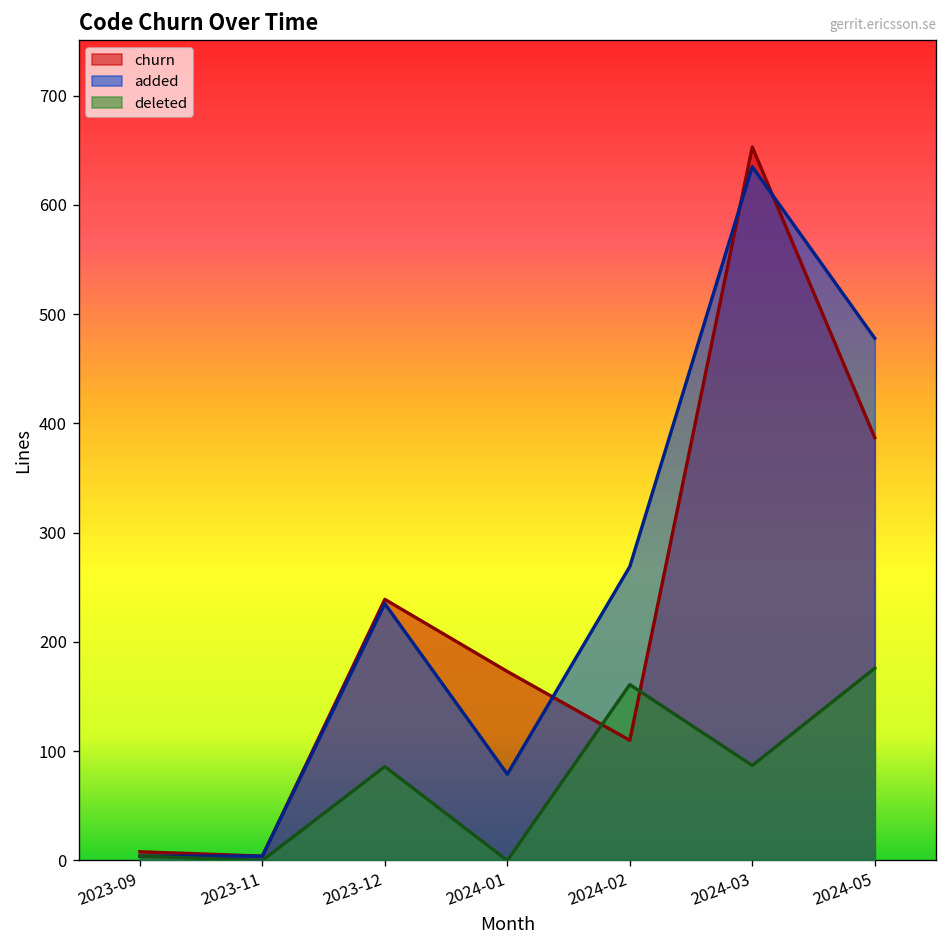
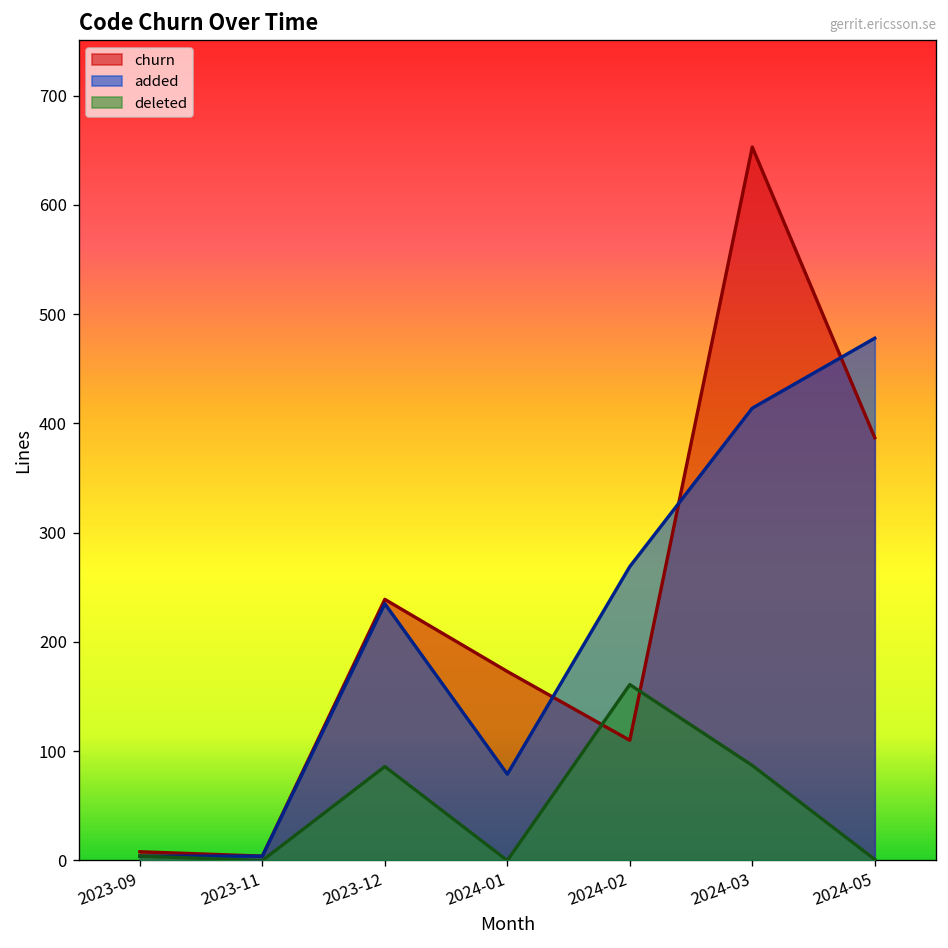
added, 2024-03: 640 -> 410
deleted, 2024-05: 180 -> 0
